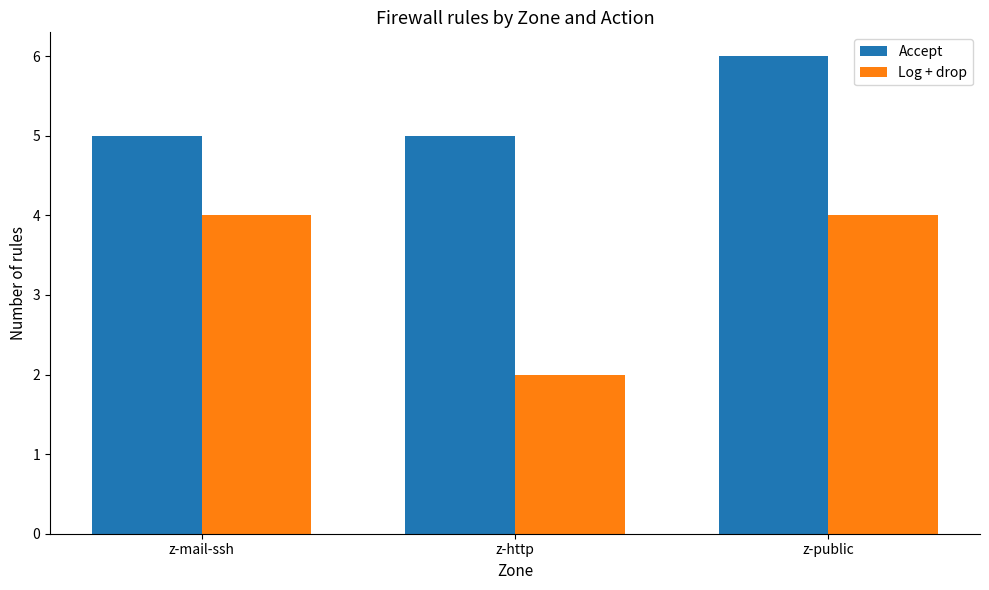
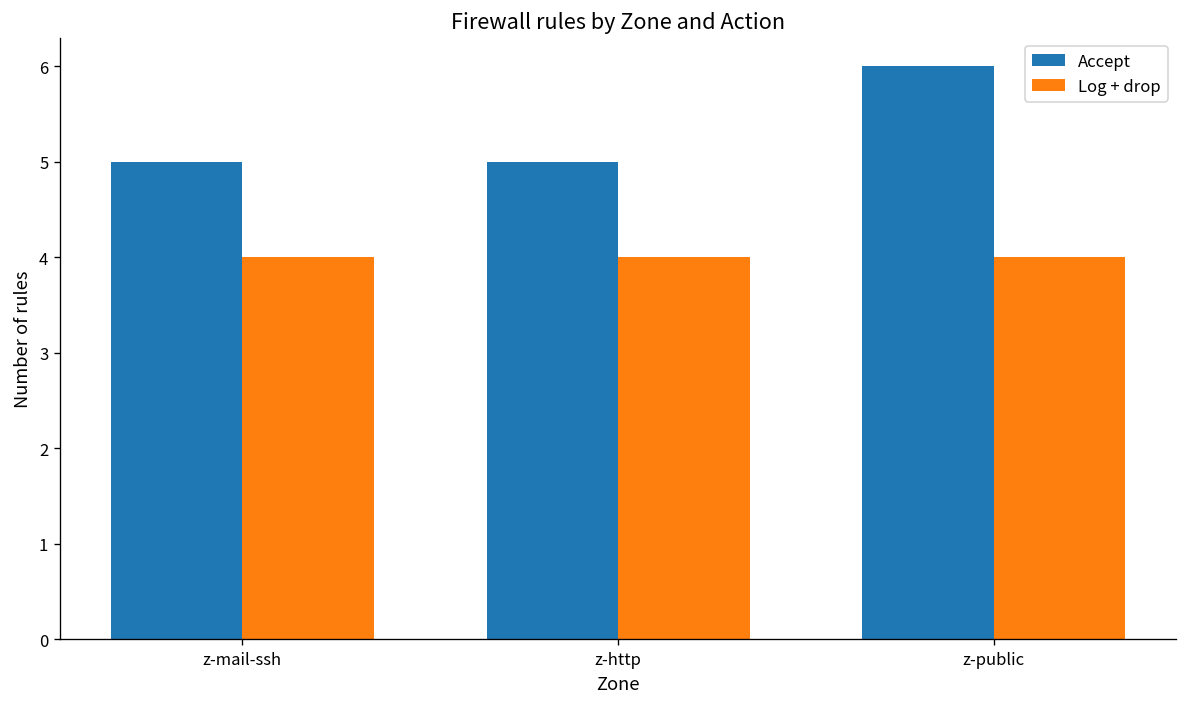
Log + drop, z-http: 2 -> 4
